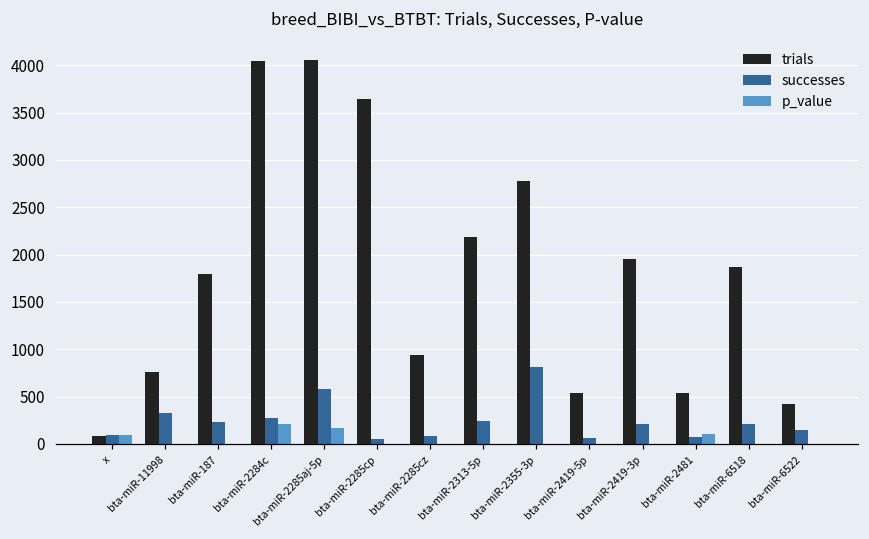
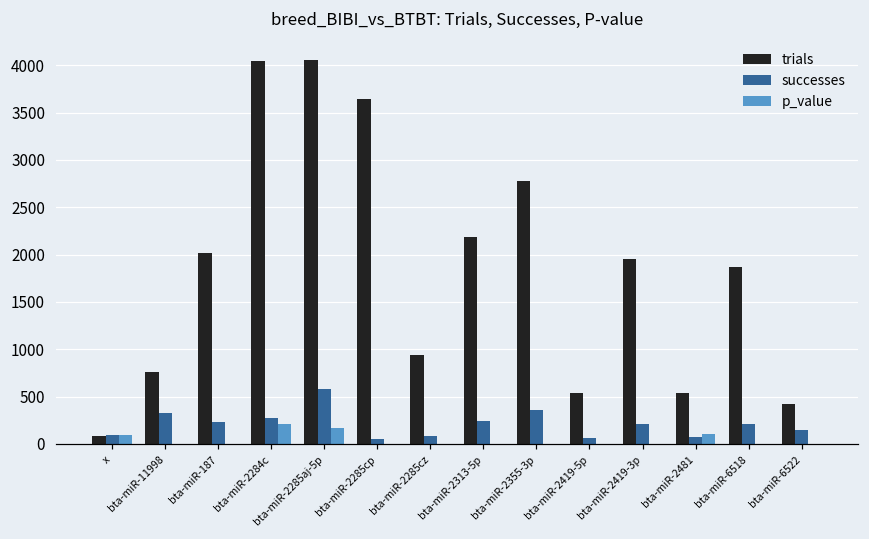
trials, bta-miR-187: 1800 -> 2000
successes, bta-miR-2355-3p: 800 -> 400
